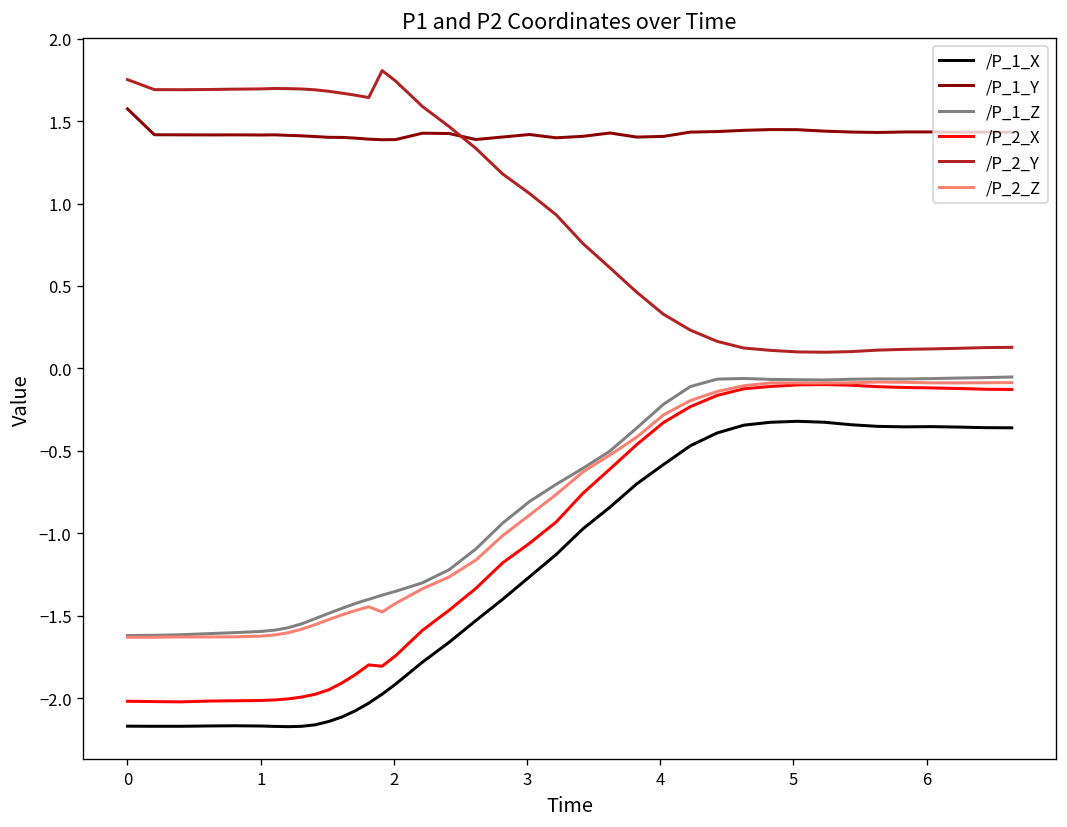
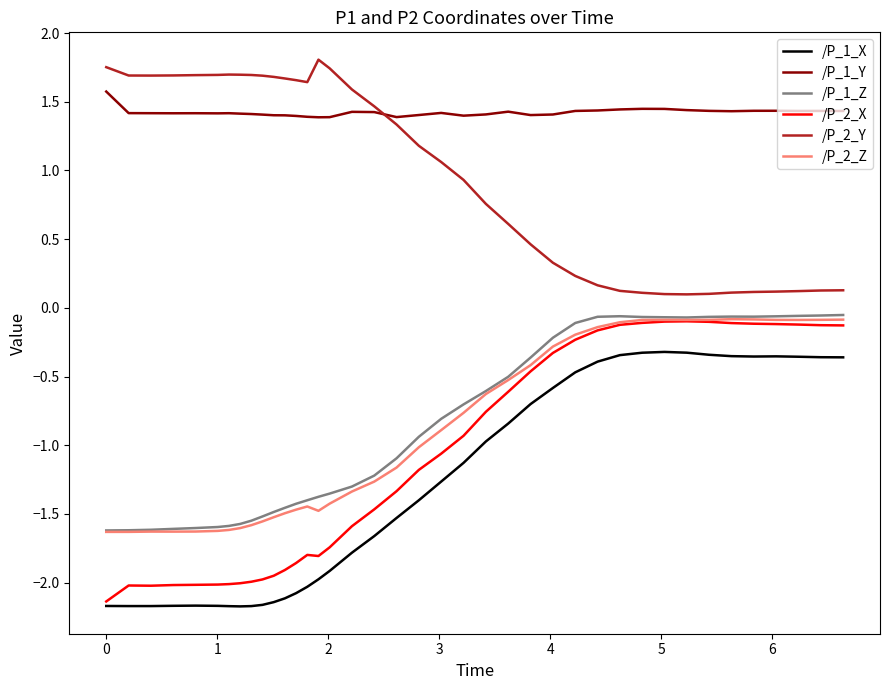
/P_2_X, 0: -2.02 -> -2.14
